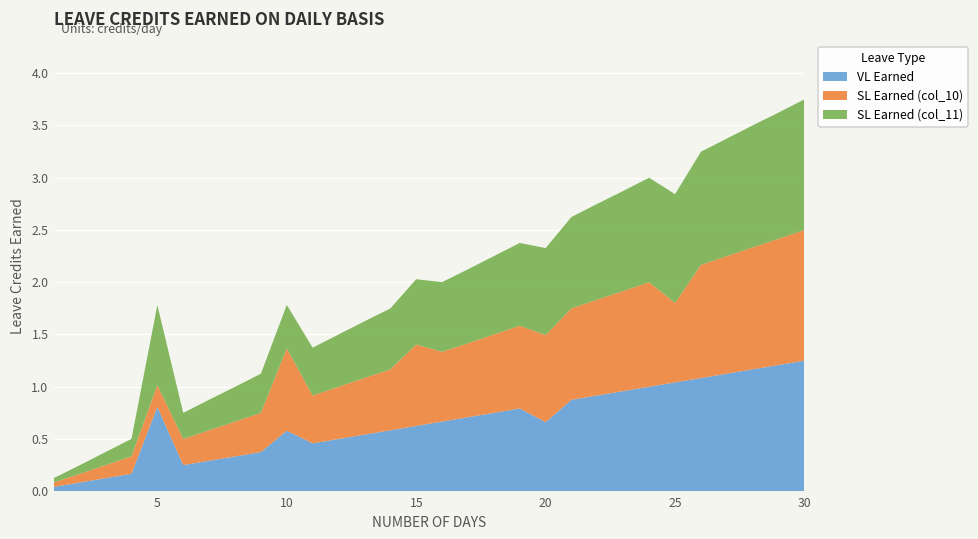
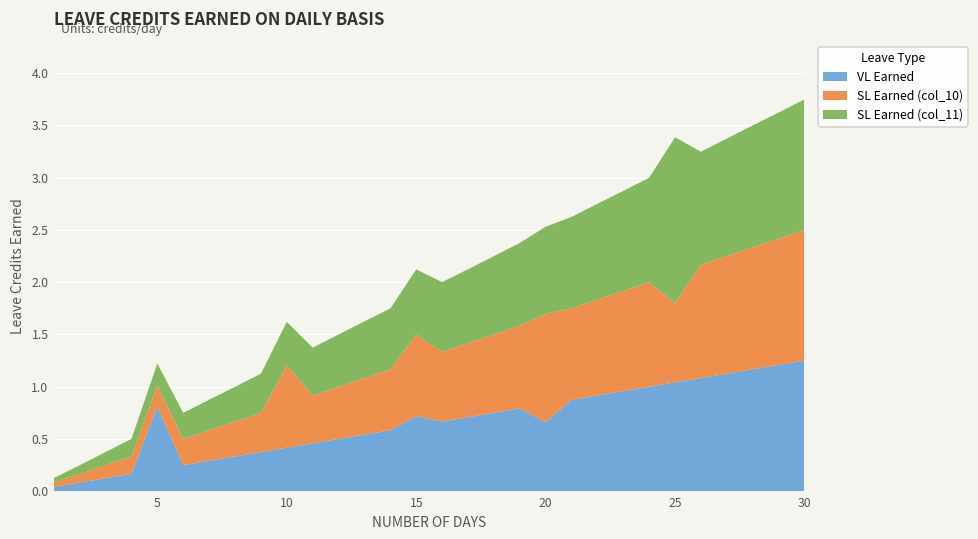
SL Earned (col_11), 5: 0.8 -> 0.2
VL Earned, 10: 0.6 -> 0.4
VL Earned, 15: 0.6 -> 0.7
SL Earned (col_10), 20: 0.8 -> 1.0
SL Earned (col_11), 25: 1.0 -> 1.6
